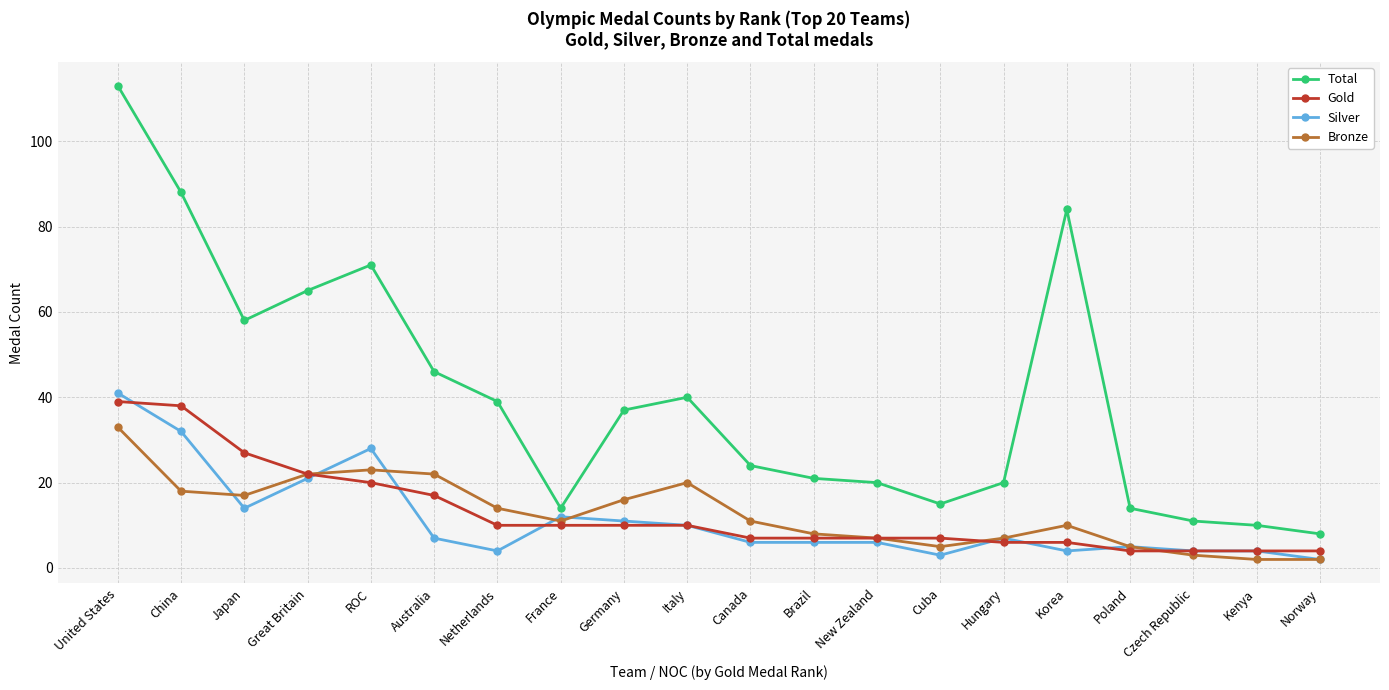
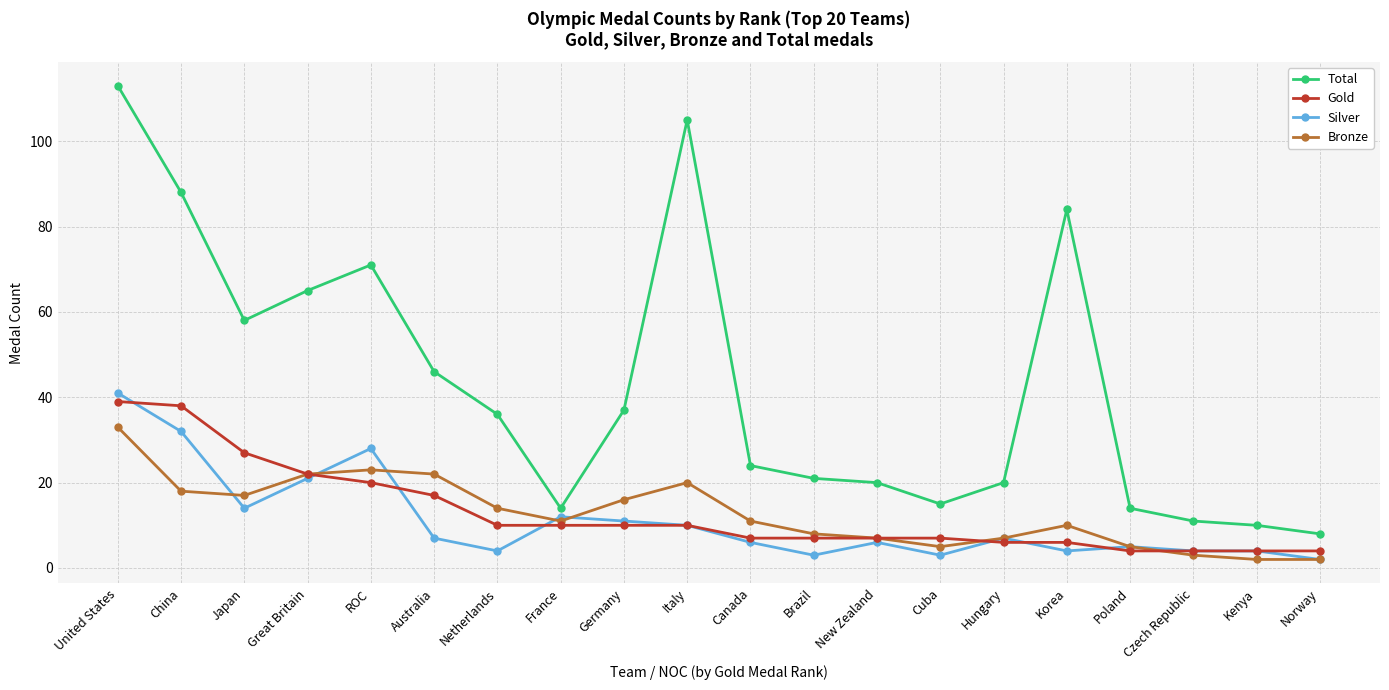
Total, Netherlands: 39 -> 36
Total, Italy: 40 -> 105
Silver, Brazil: 6 -> 3
